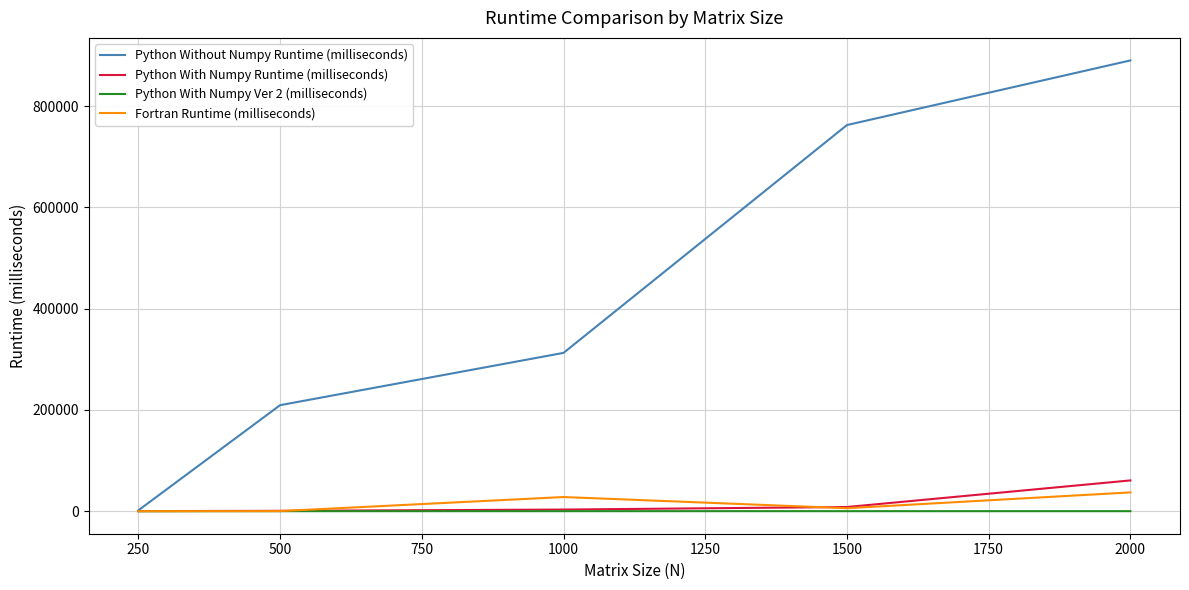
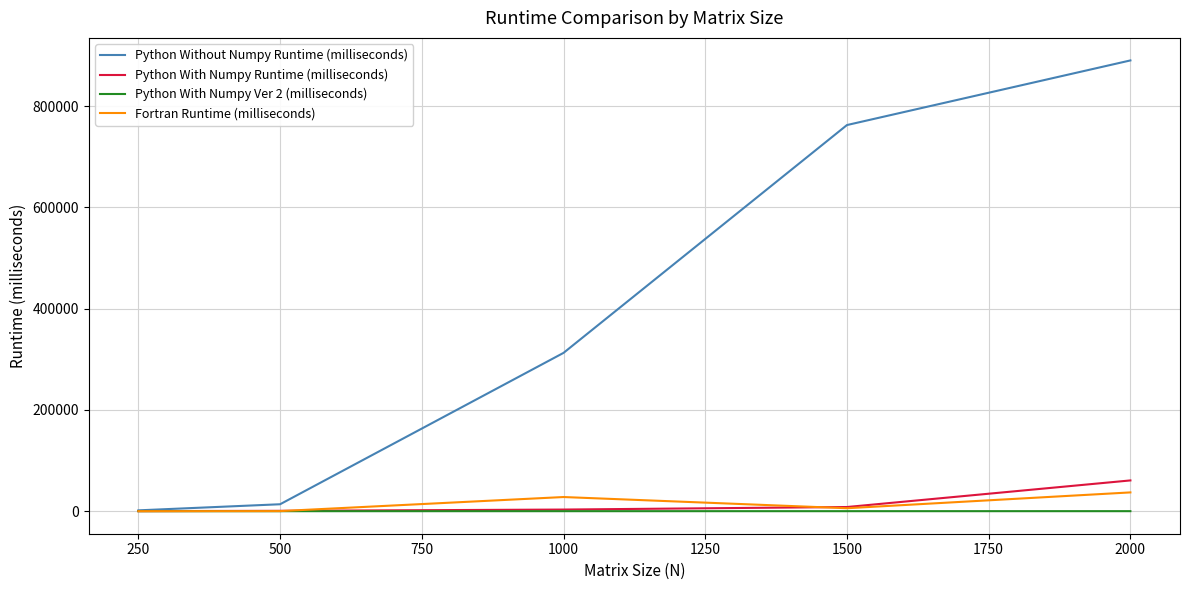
Python Without Numpy Runtime (milliseconds), 500: 210000 -> 10000
